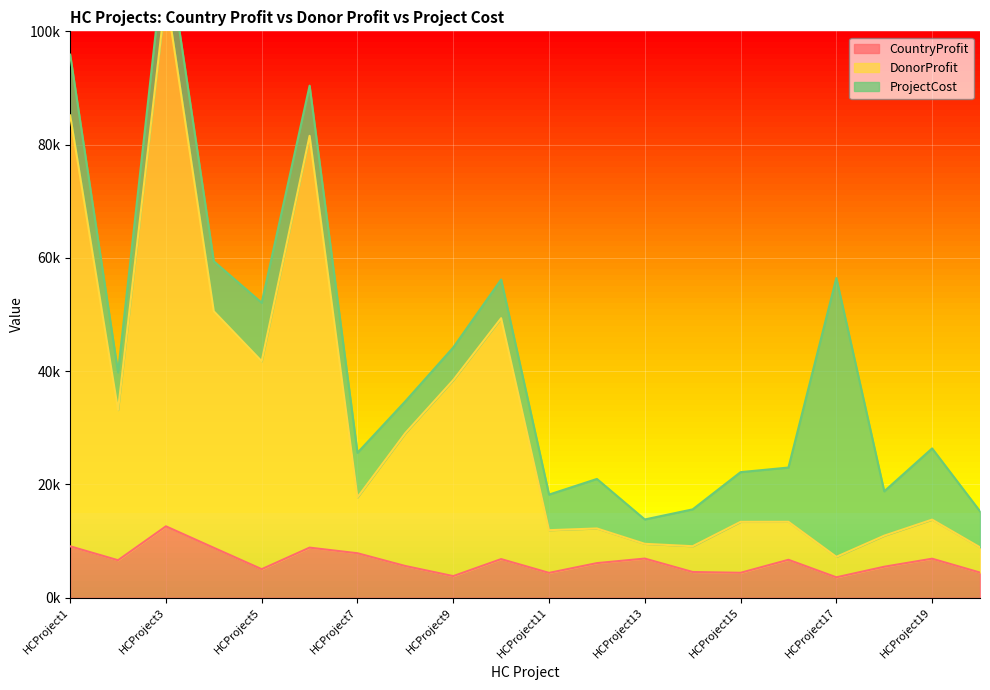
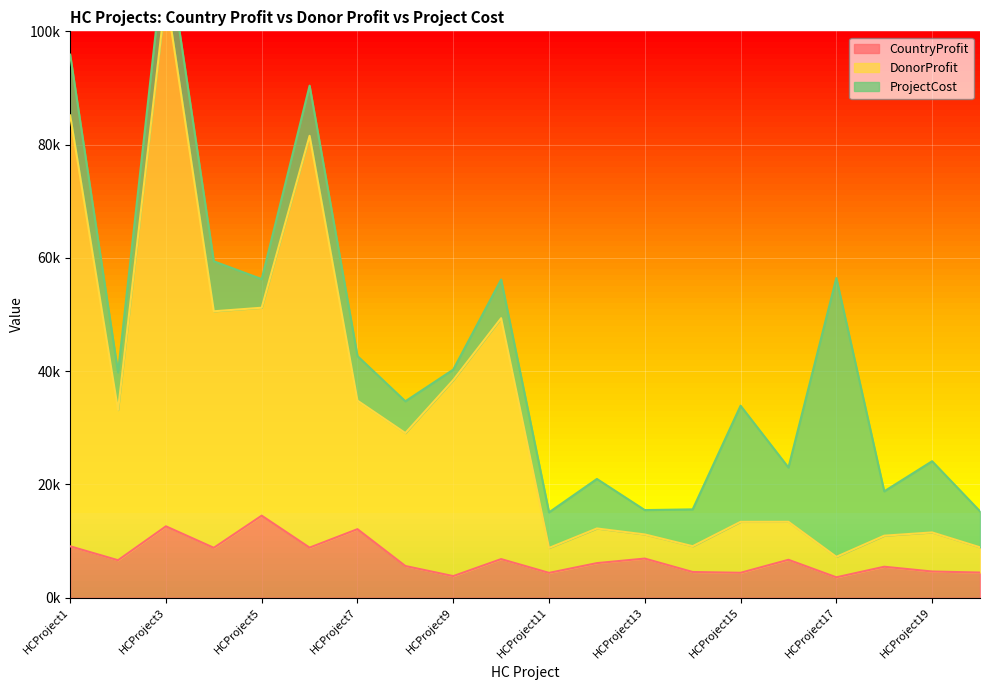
CountryProfit, HCProject5: 5000 -> 14000
ProjectCost, HCProject5: 10000 -> 5000
CountryProfit, HCProject7: 8000 -> 12000
DonorProfit, HCProject7: 10000 -> 23000
ProjectCost, HCProject9: 6000 -> 2000
DonorProfit, HCProject11: 8000 -> 4000
DonorProfit, HCProject13: 3000 -> 4000
ProjectCost, HCProject15: 9000 -> 20000
CountryProfit, HCProject19: 7000 -> 5000
